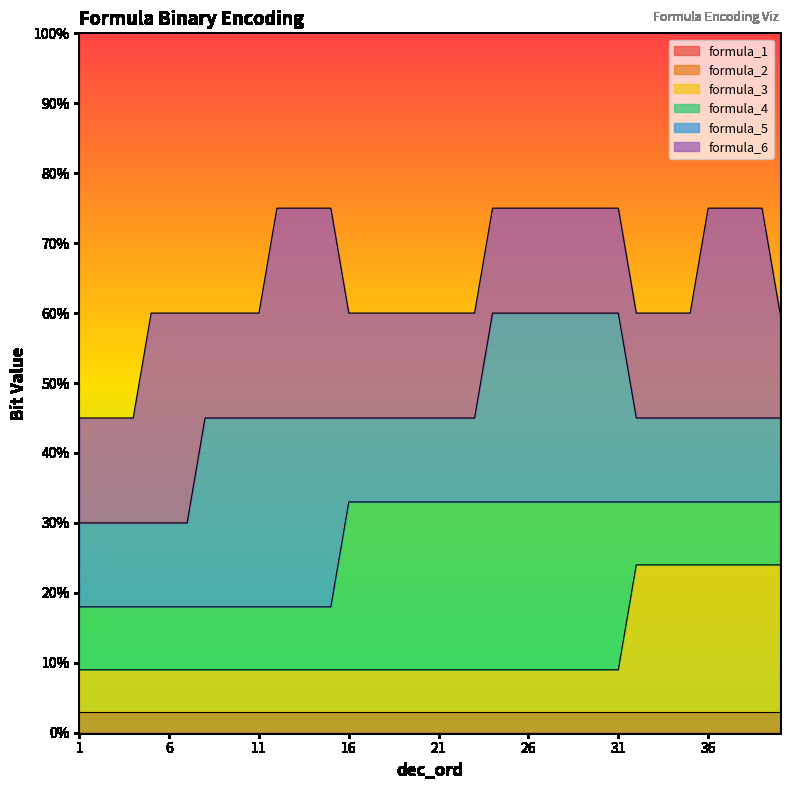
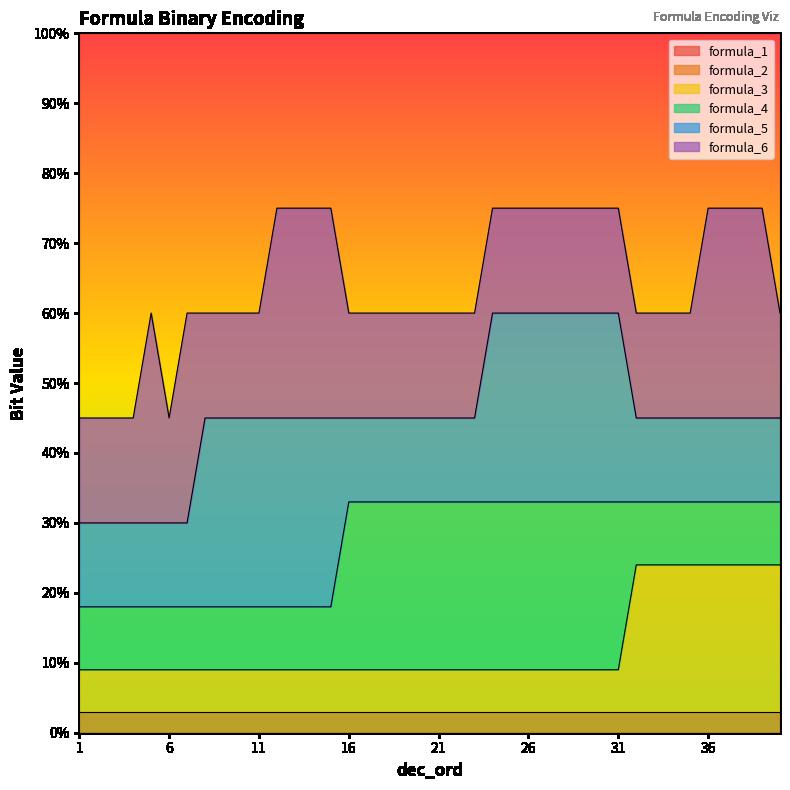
formula_6, 6: 30% -> 15%
